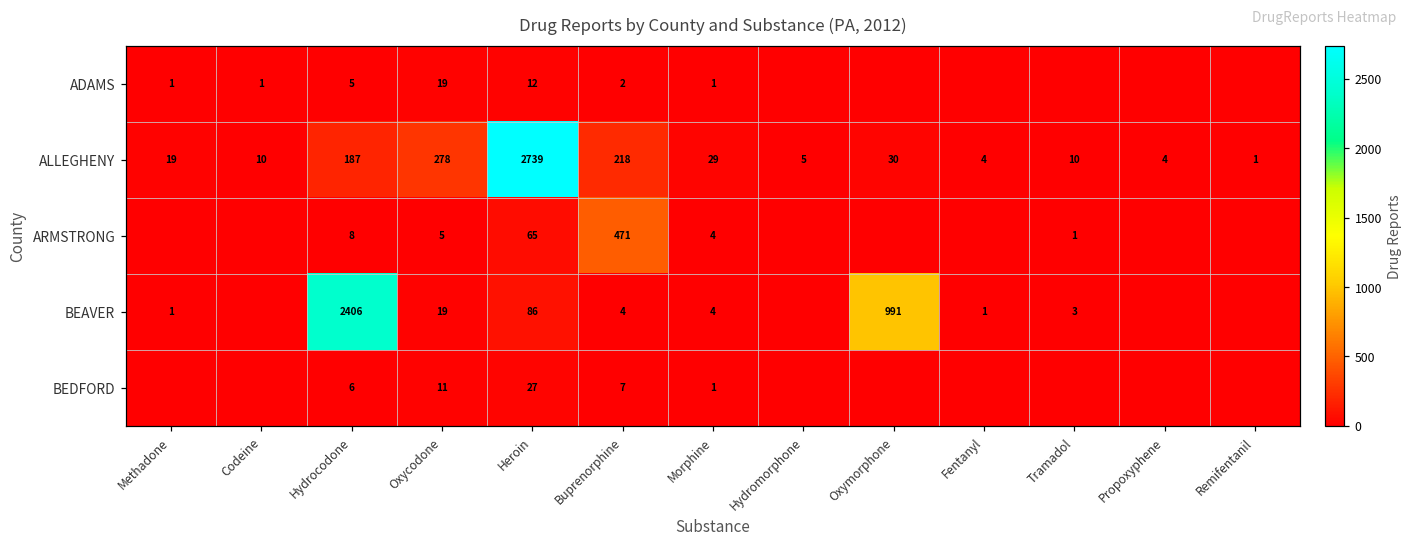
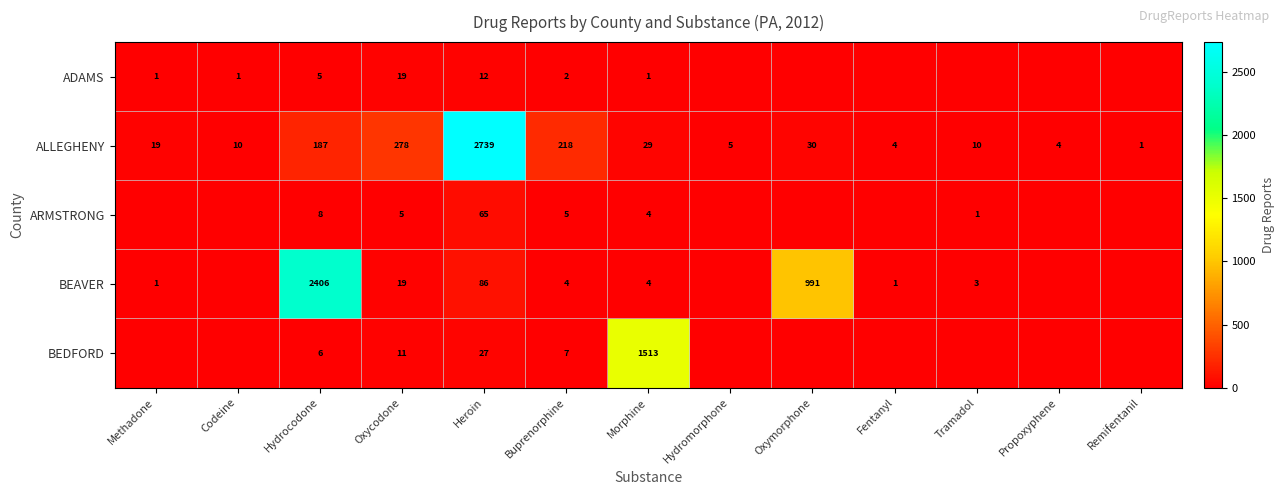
ARMSTRONG, Buprenorphine: 471 -> 5
BEDFORD, Morphine: 1 -> 1513
